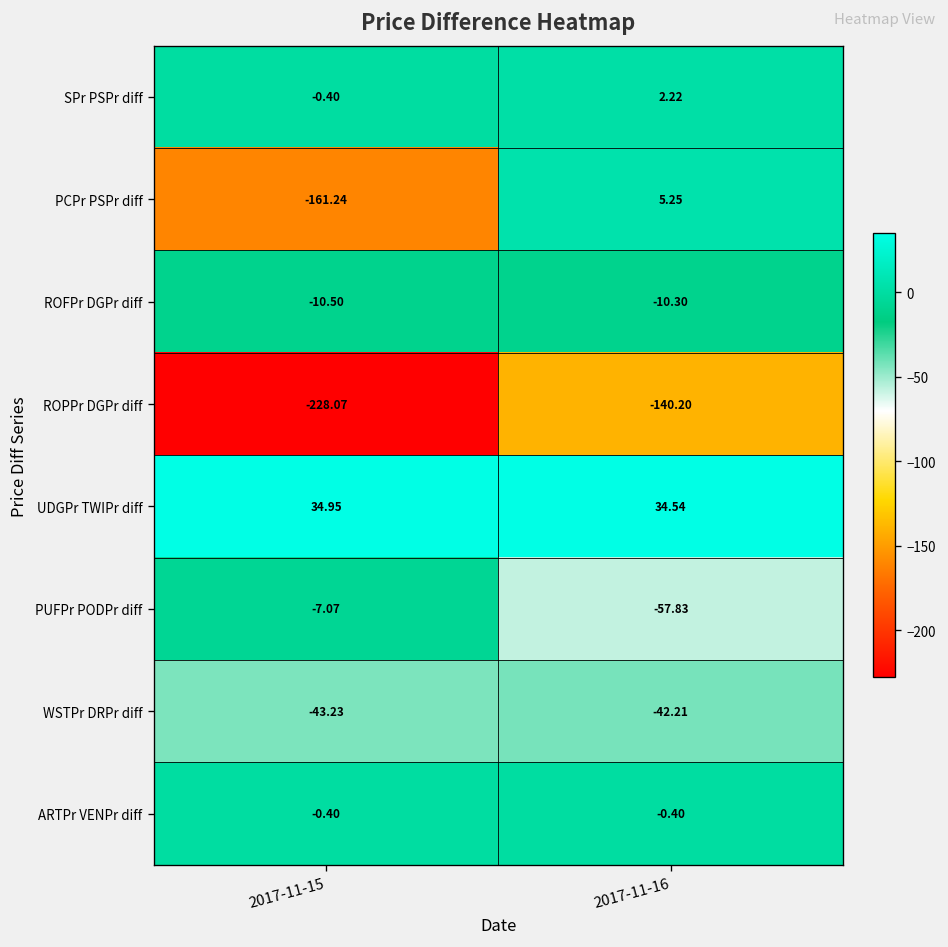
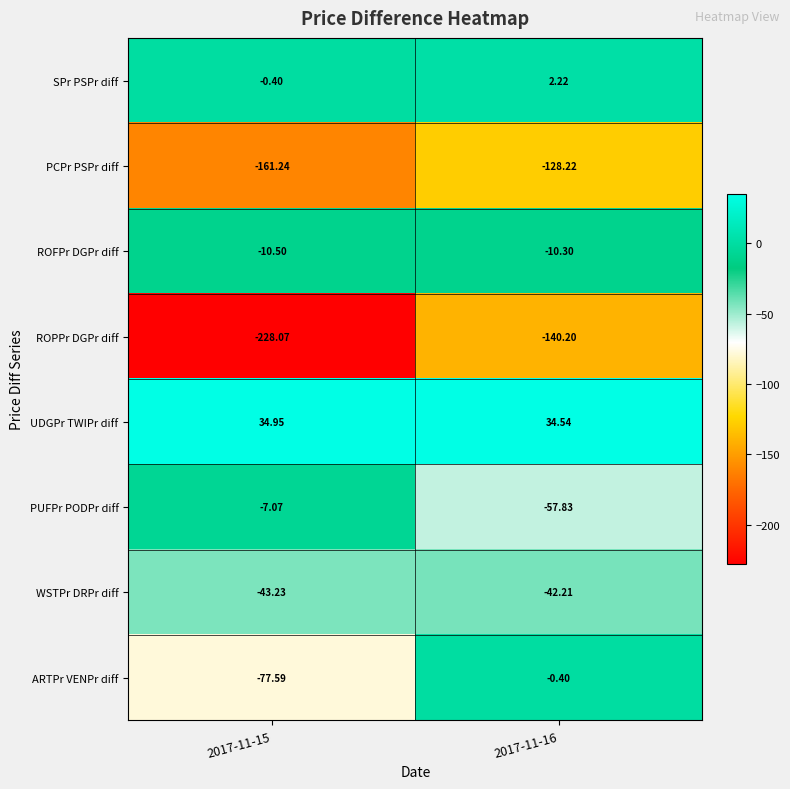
PCPr PSPr diff, 2017-11-16: 5.25 -> -128.22
ARTPr VENPr diff, 2017-11-15: -0.40 -> -77.59
